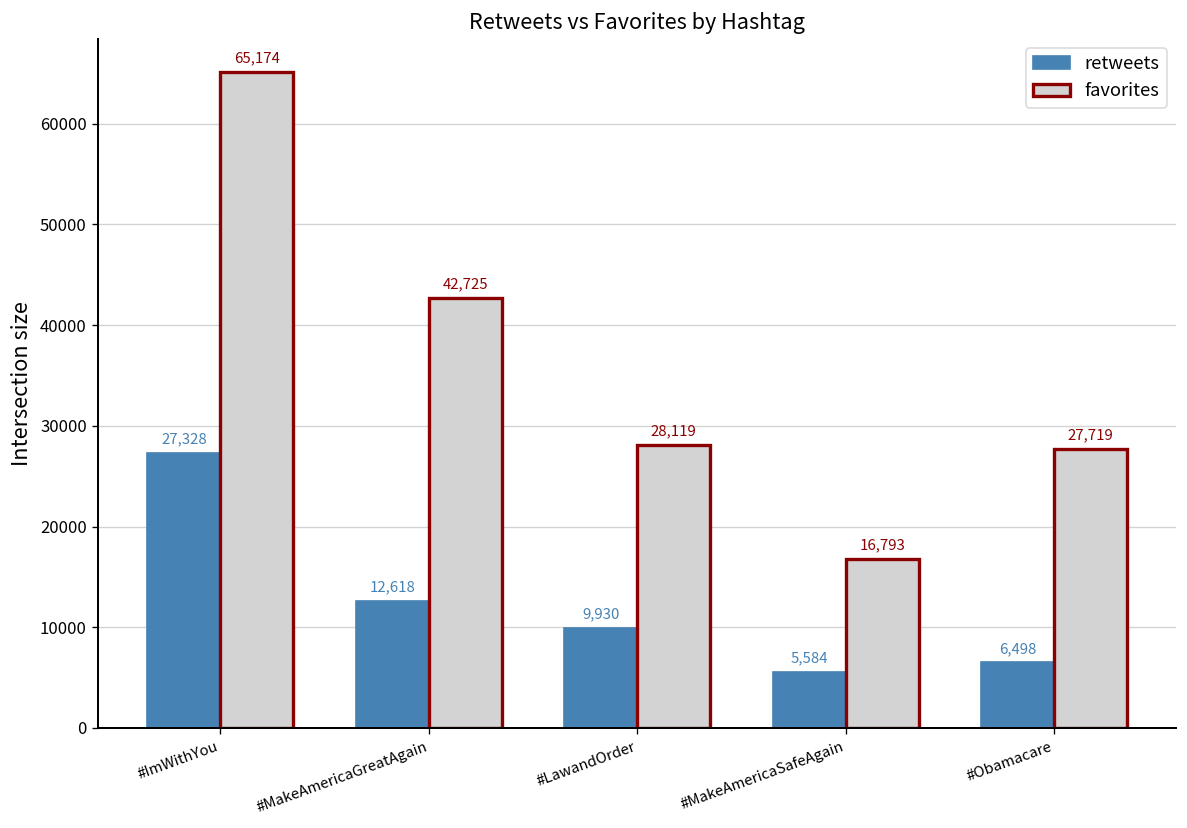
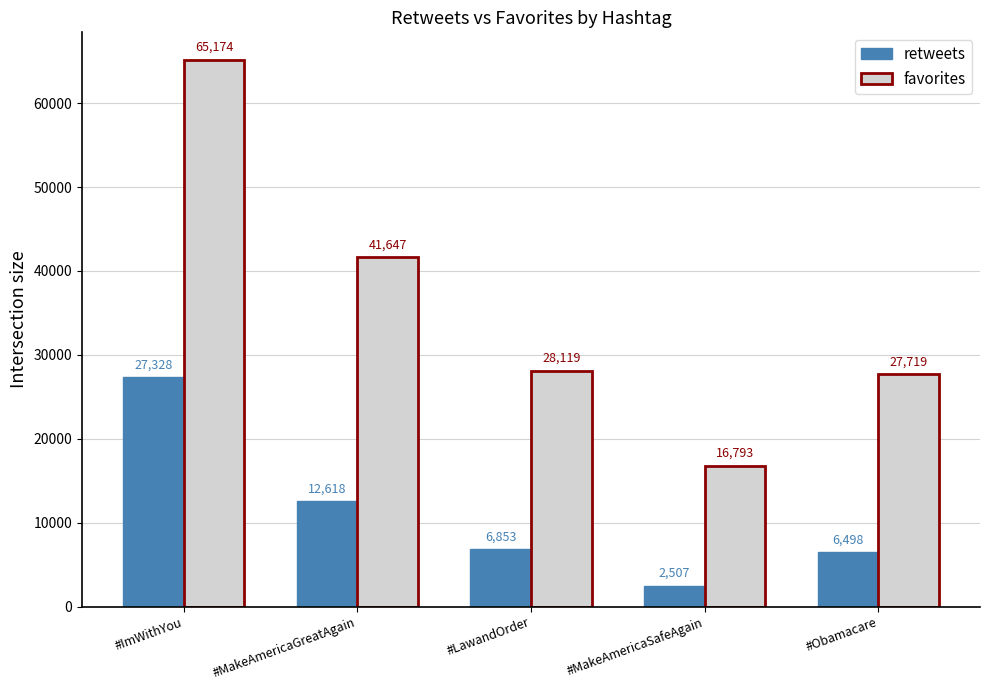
favorites, #MakeAmericaGreatAgain: 42,725 -> 41,647
retweets, #LawandOrder: 9,930 -> 6,853
retweets, #MakeAmericaSafeAgain: 5,584 -> 2,507
